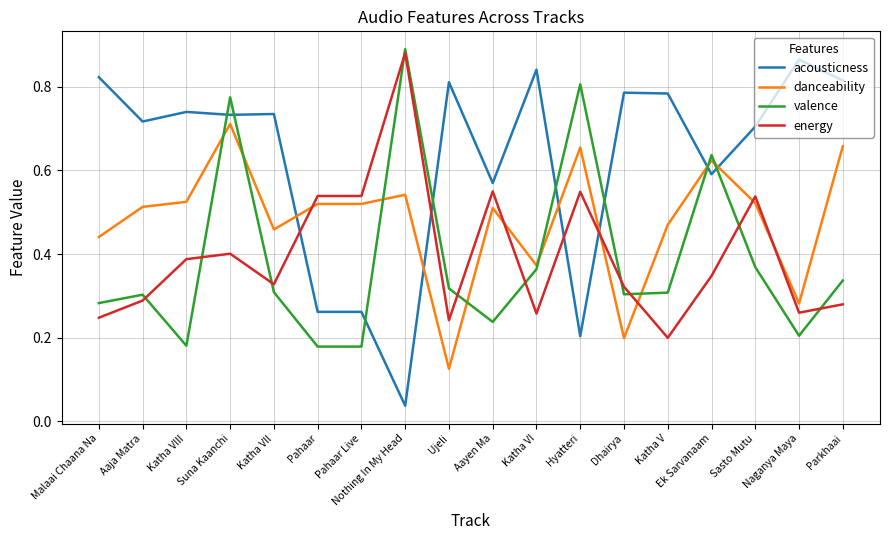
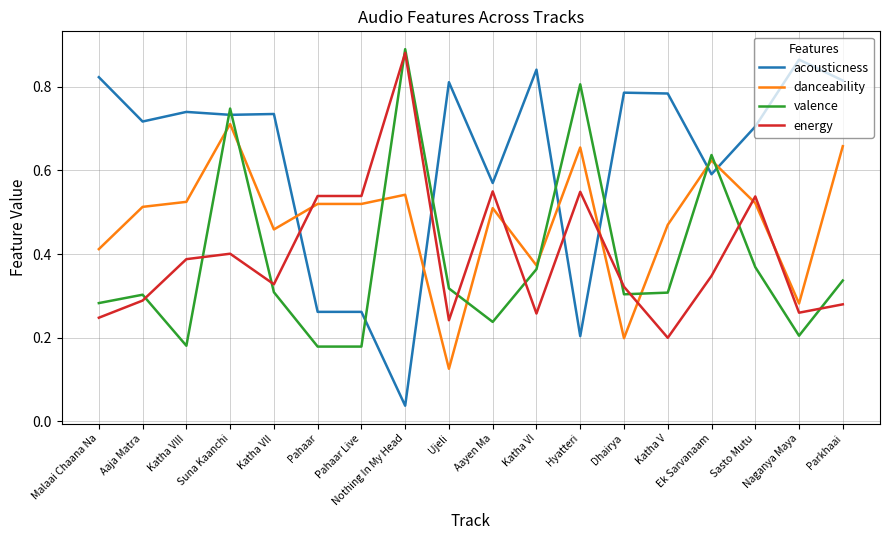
danceability, Malaai Chaana Na: 0.44 -> 0.41
valence, Suna Kaanchi: 0.78 -> 0.75
